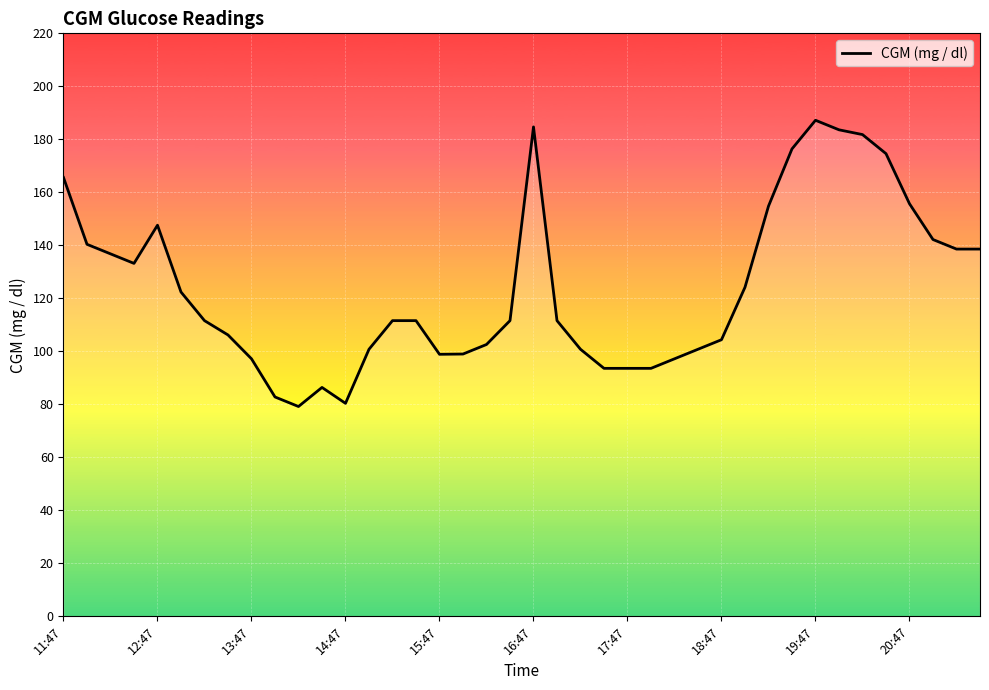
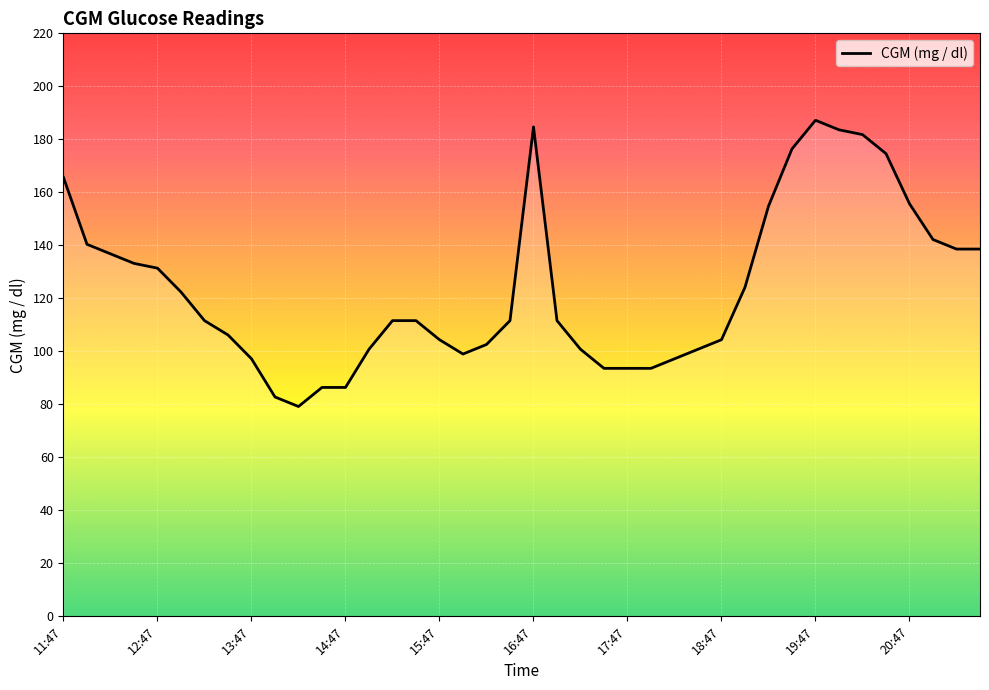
12:47: 148 -> 131
14:47: 80 -> 86
15:47: 99 -> 104
